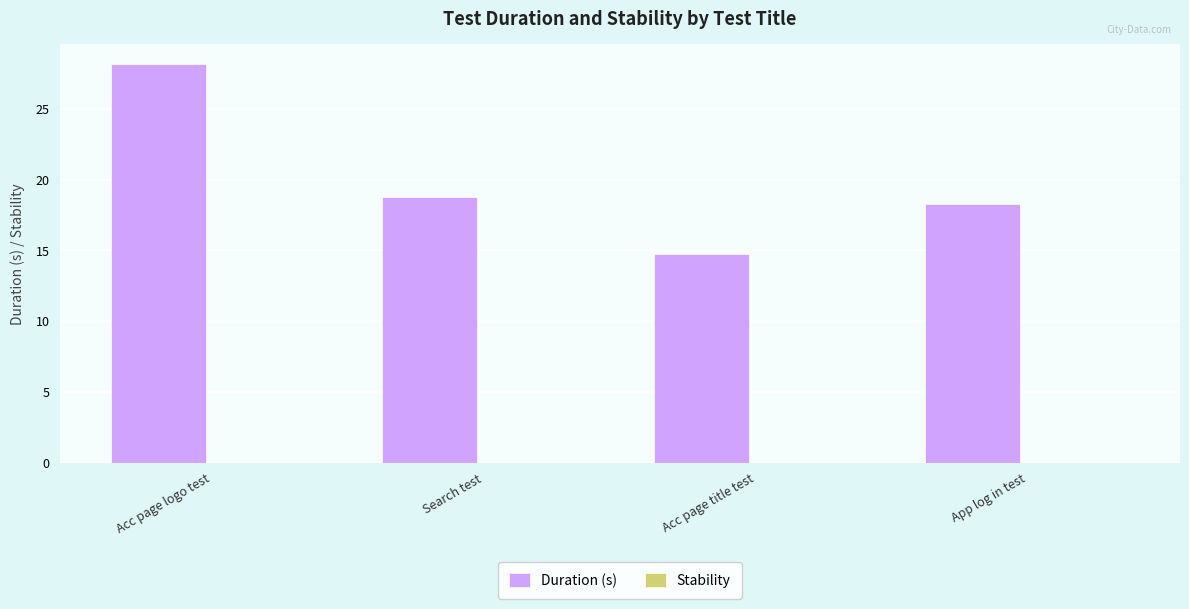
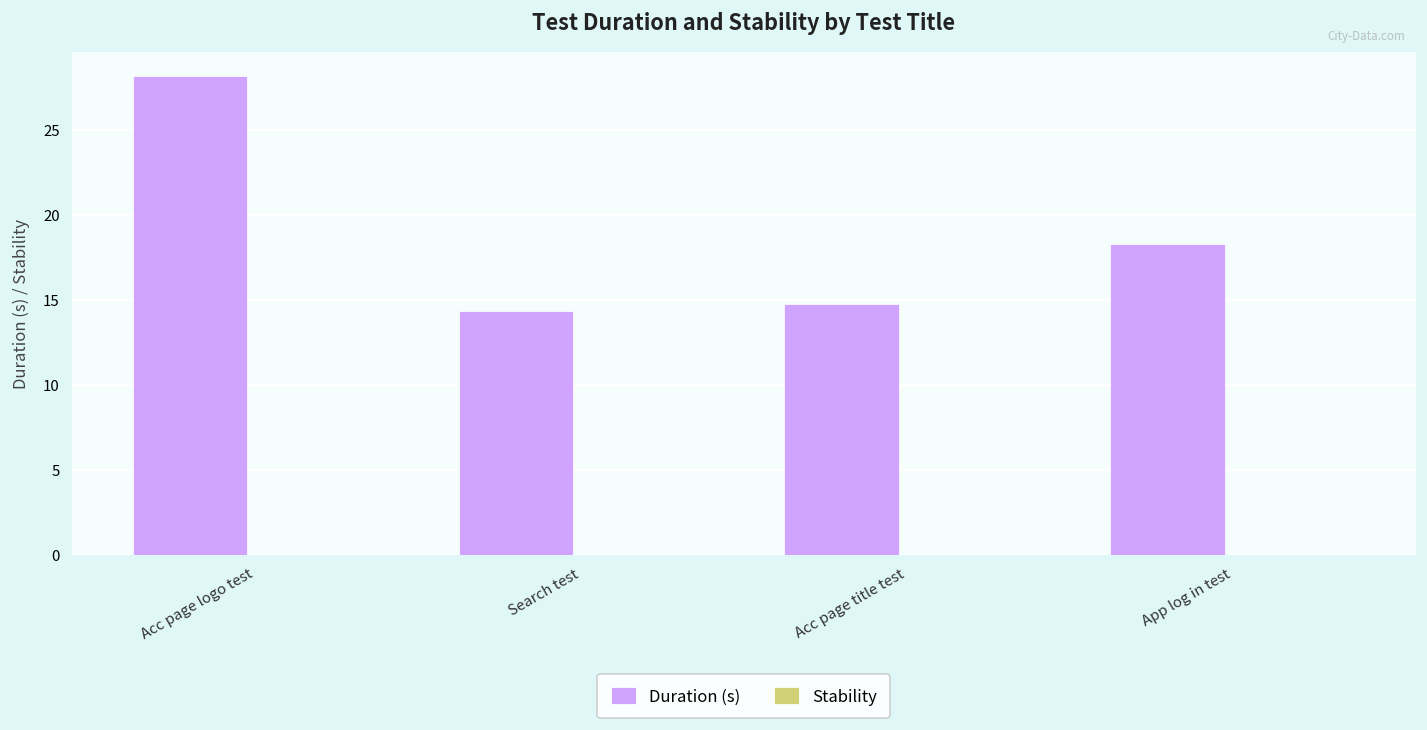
Duration (s), Search test: 18.8 -> 14.3
